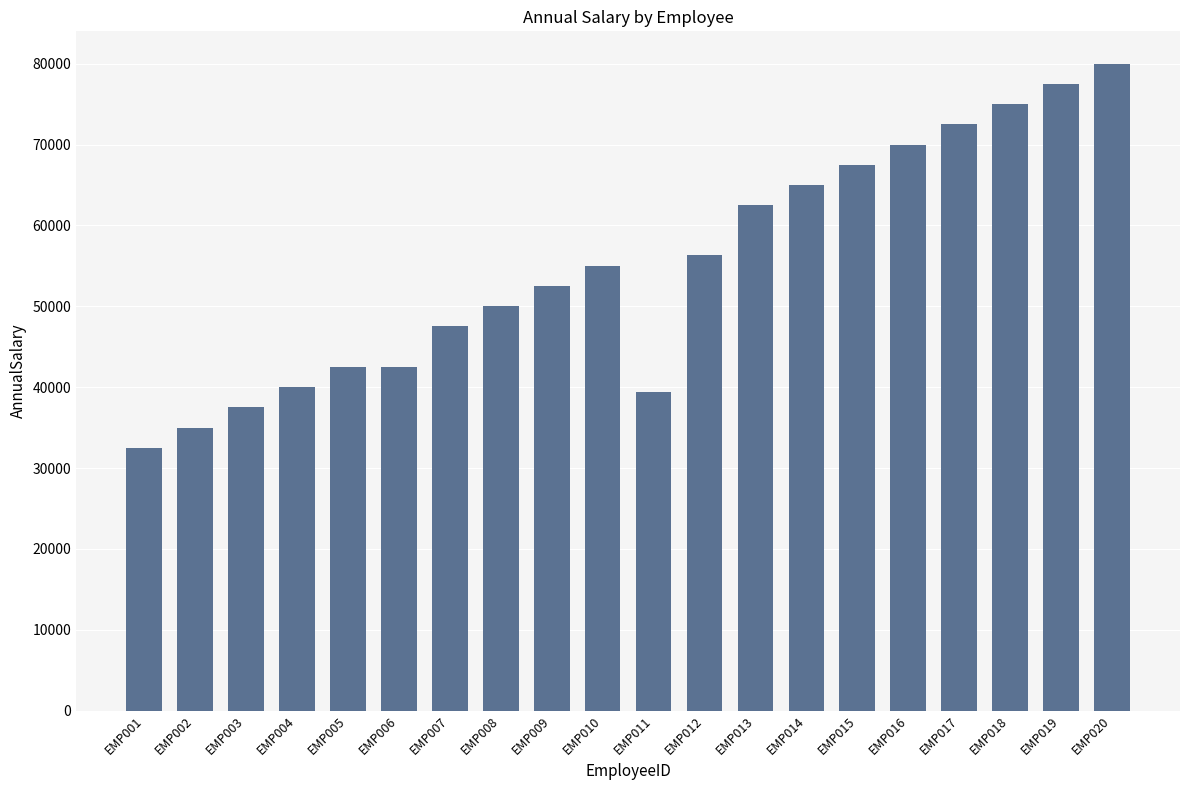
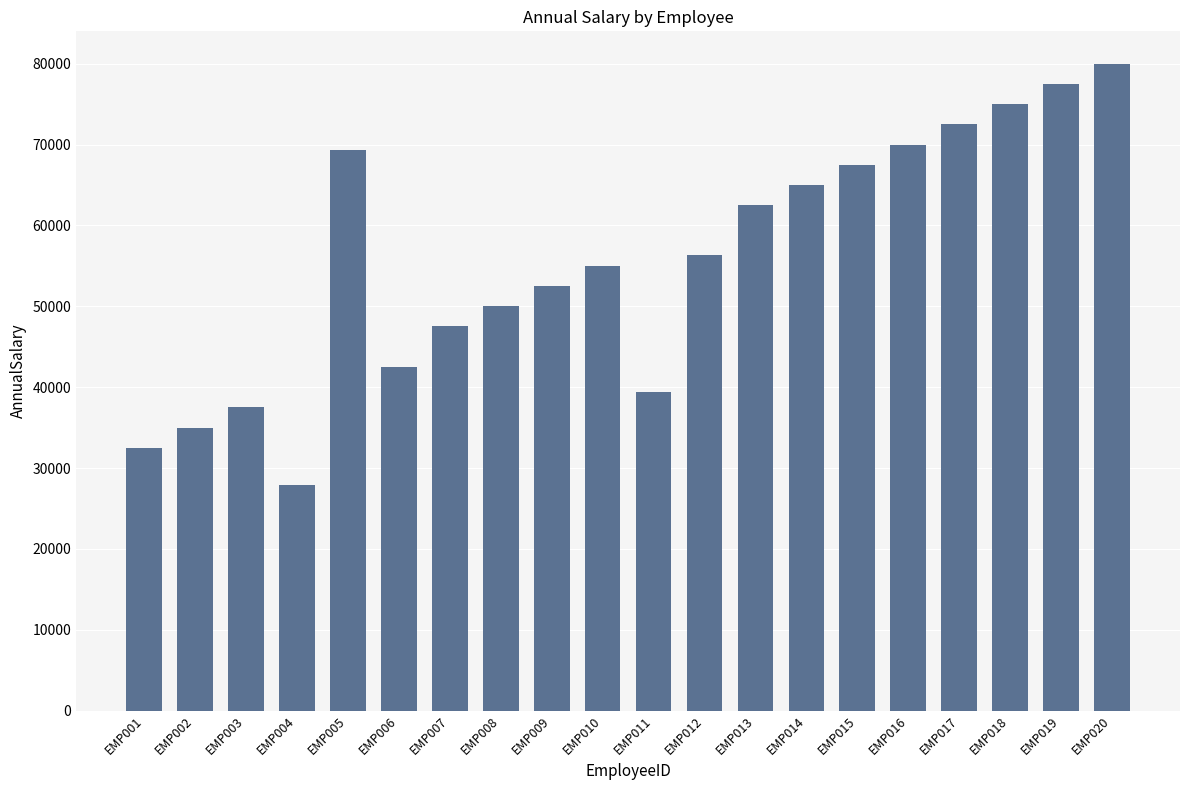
EMP004: 40000 -> 28000
EMP005: 43000 -> 69000
